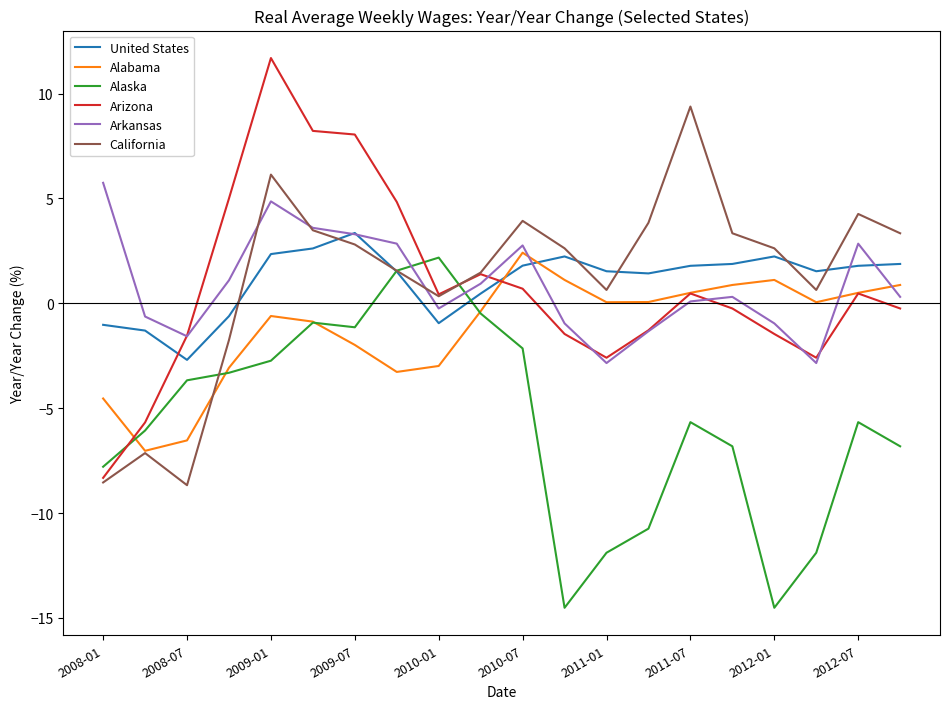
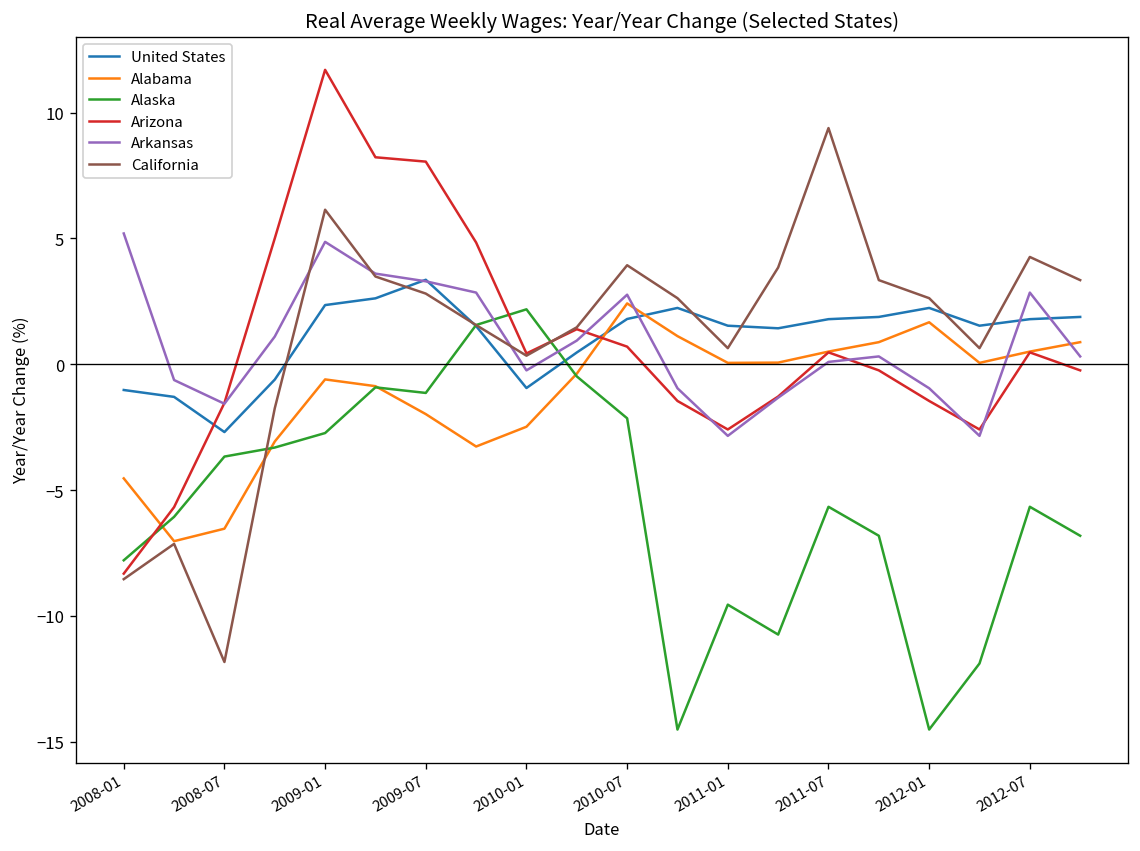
Arkansas, 2008-01: 5.7 -> 5.2
California, 2008-07: -8.7 -> -11.8
Alabama, 2010-01: -3.0 -> -2.5
Alaska, 2011-01: -11.9 -> -9.6
Alabama, 2012-01: 1.1 -> 1.7
